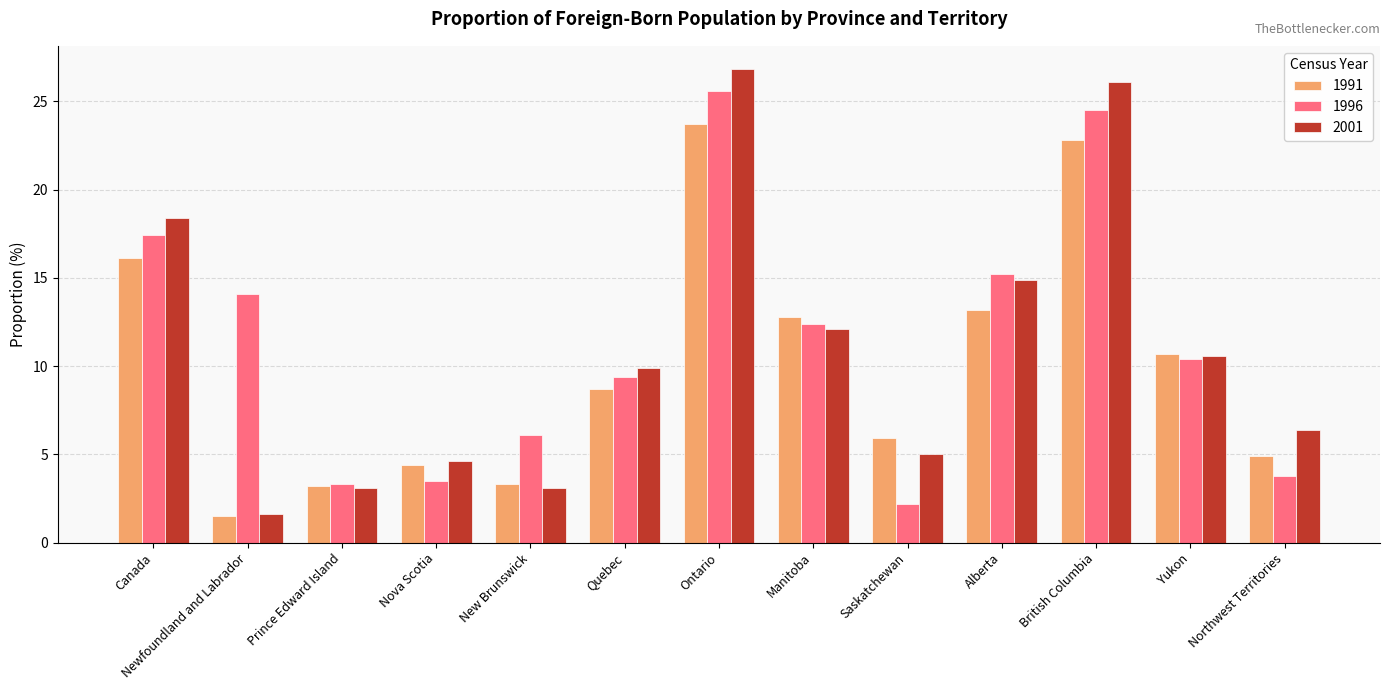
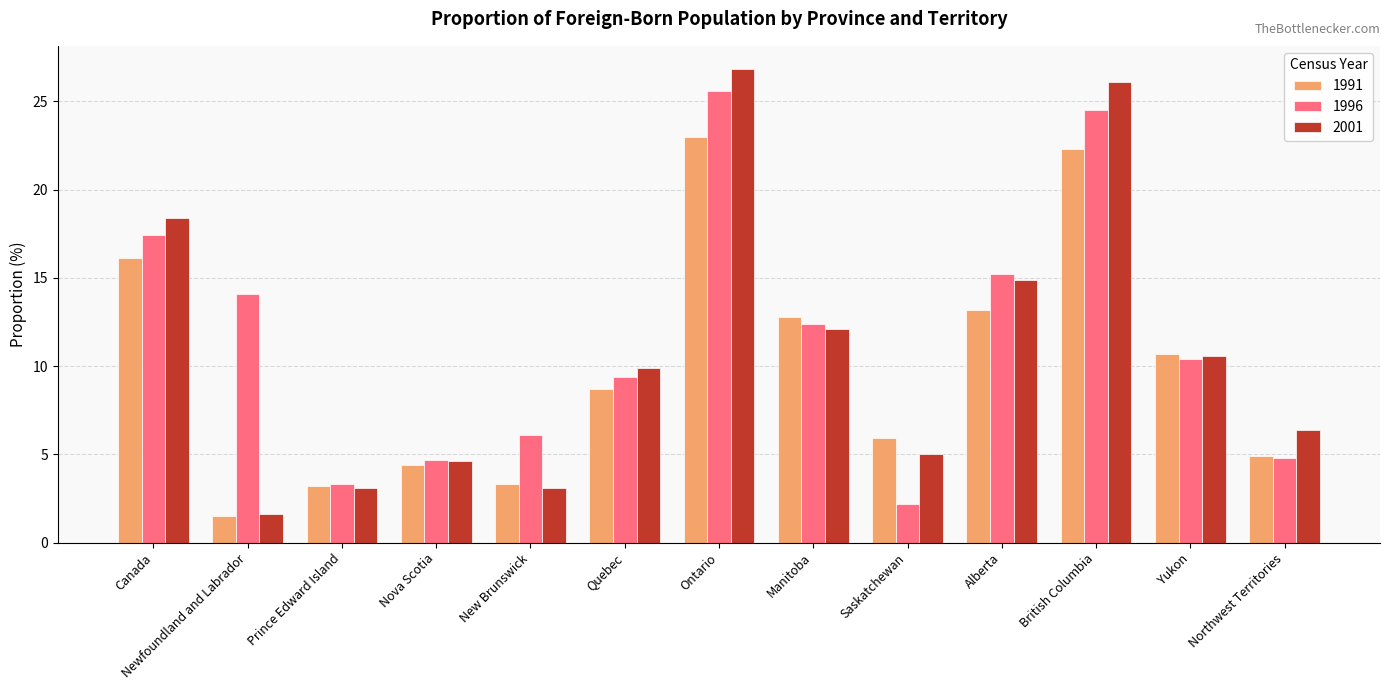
1996, Nova Scotia: 3.5 -> 4.7
1991, Ontario: 23.7 -> 23.0
1991, British Columbia: 22.8 -> 22.3
1996, Northwest Territories: 3.8 -> 4.8
